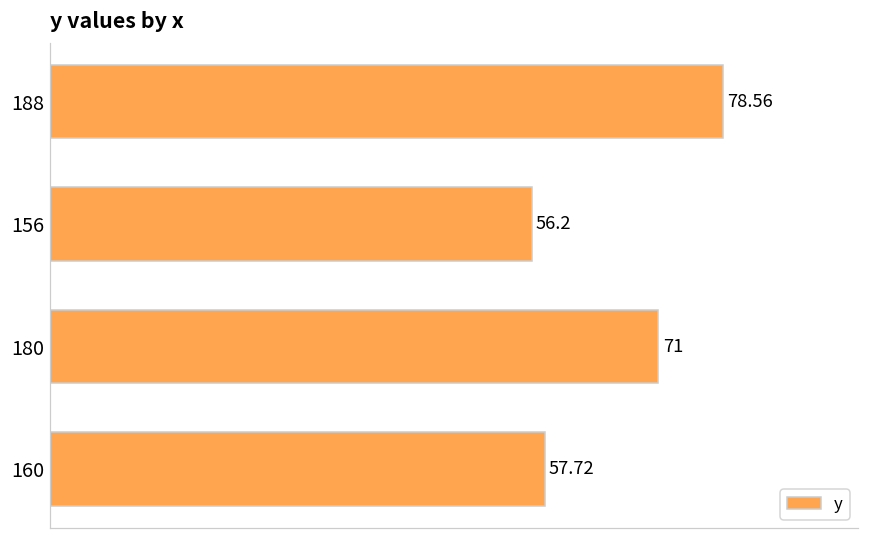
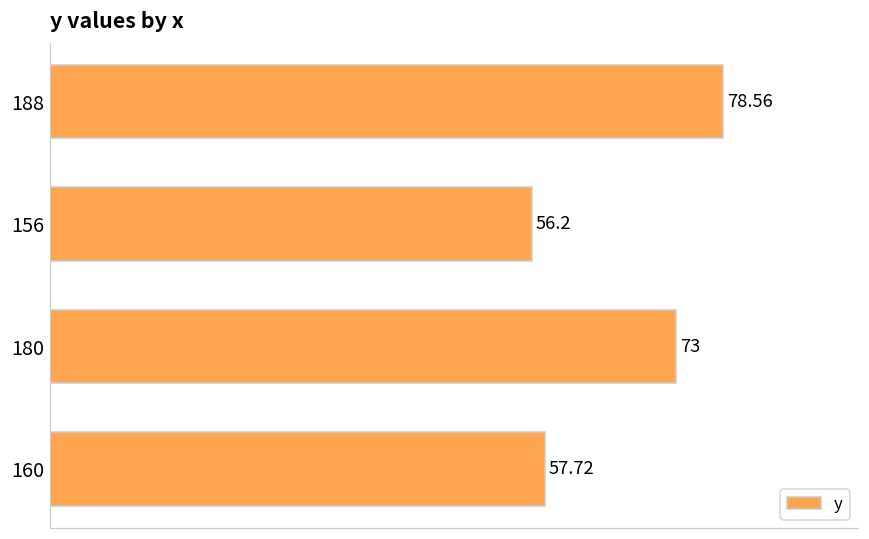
180: 71 -> 73
